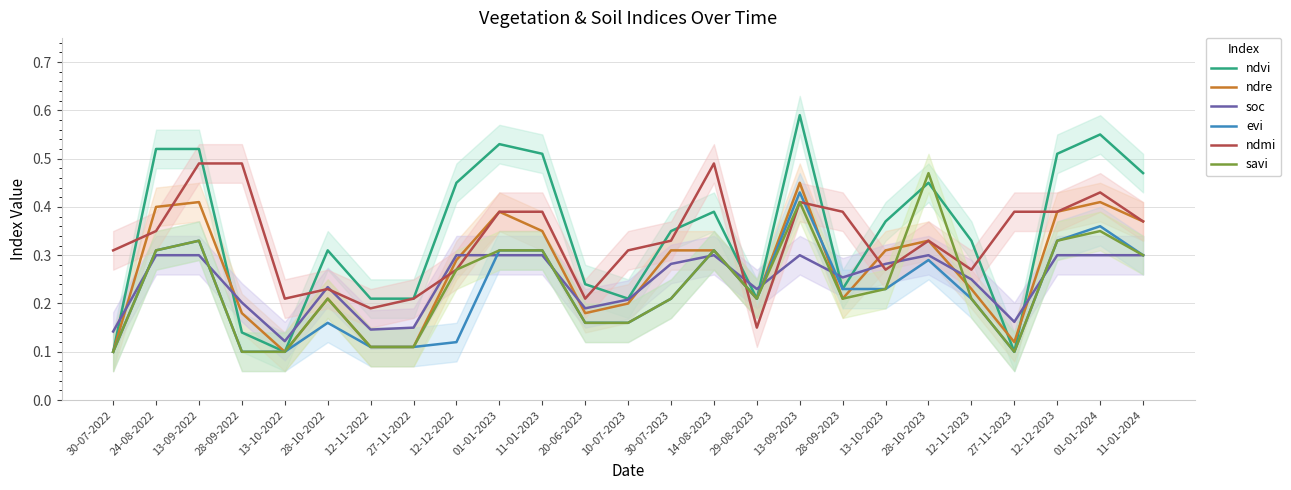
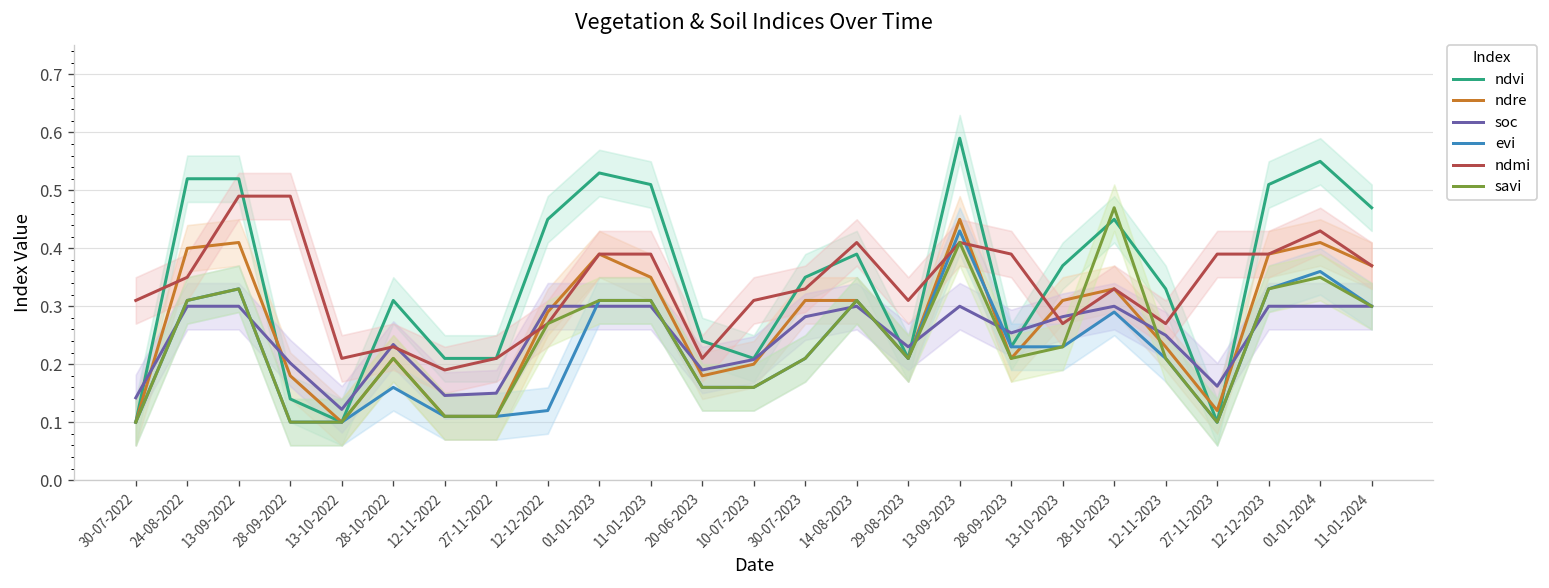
ndmi, 14-08-2023: 0.49 -> 0.41
ndmi, 29-08-2023: 0.15 -> 0.31
